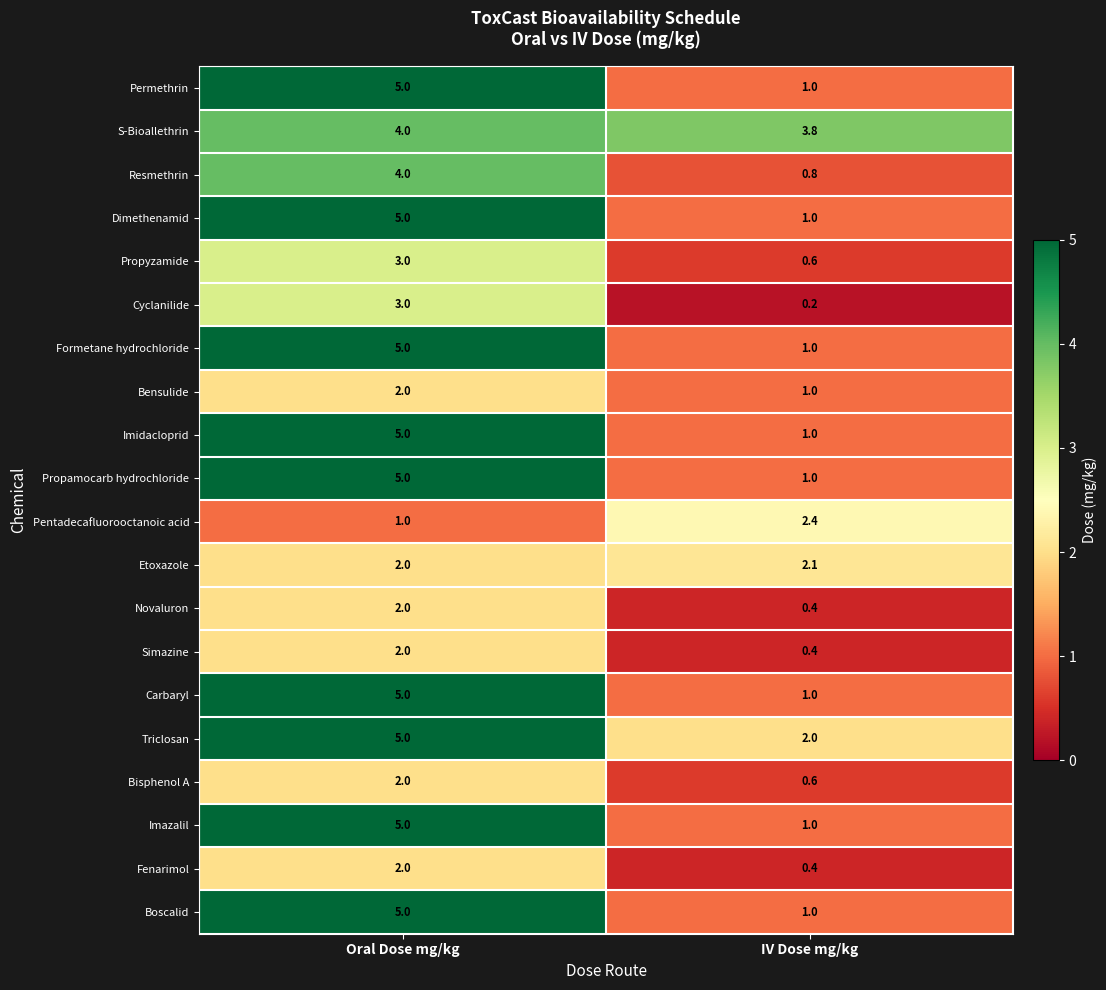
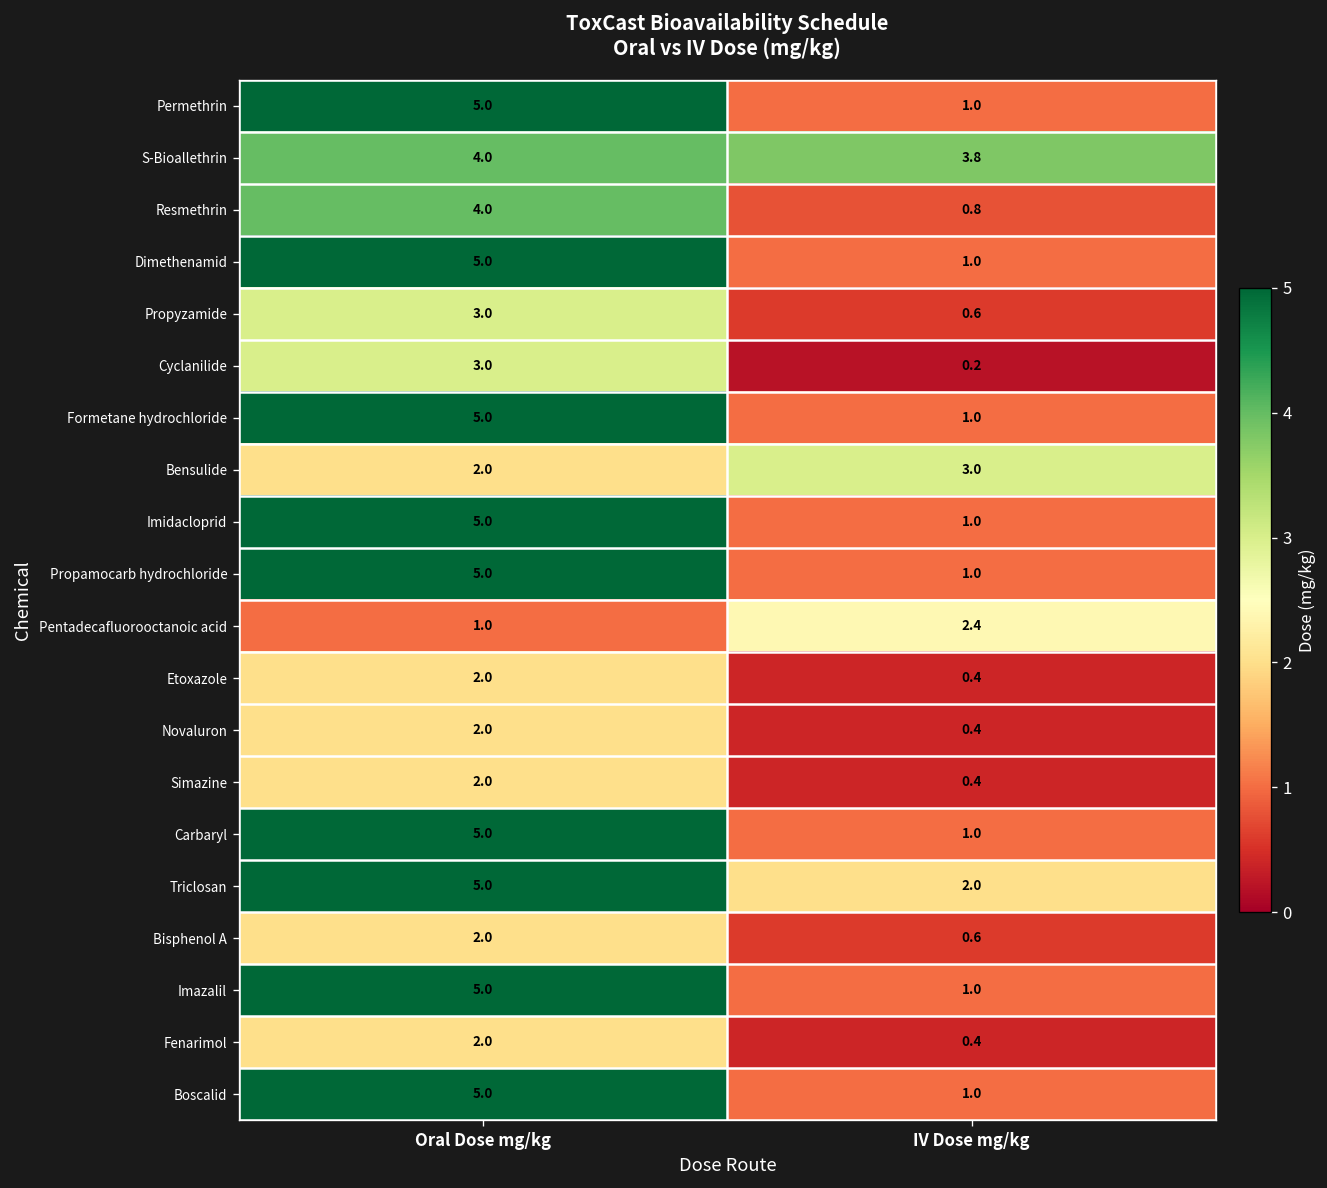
Bensulide, IV Dose mg/kg: 1.0 -> 3.0
Etoxazole, IV Dose mg/kg: 2.1 -> 0.4
